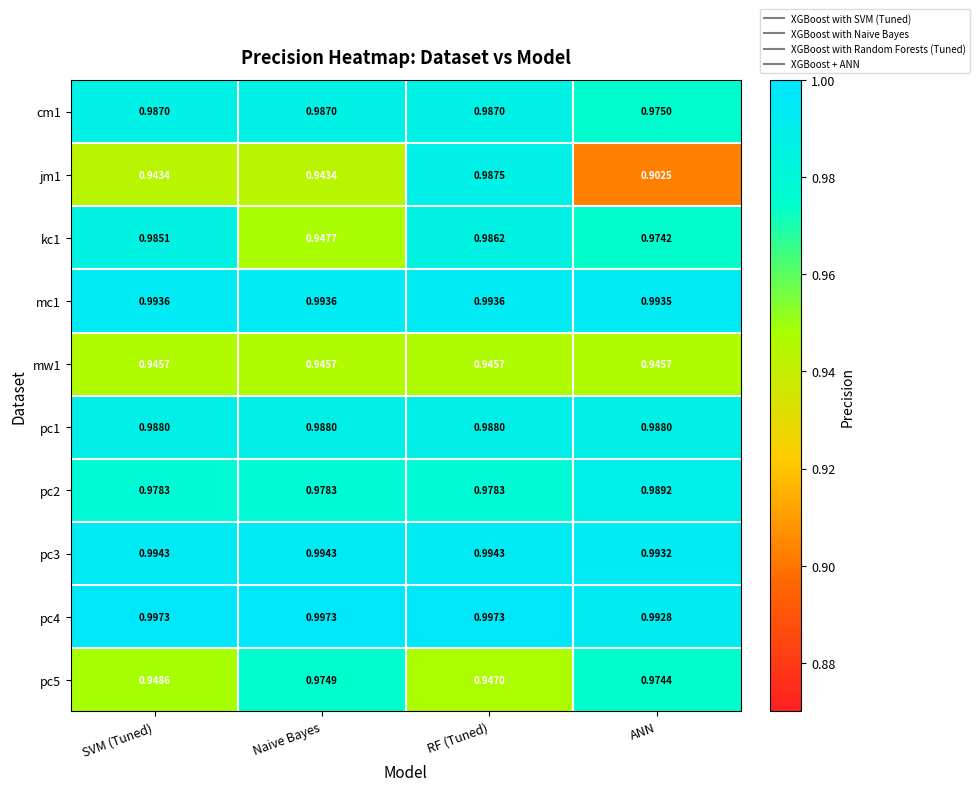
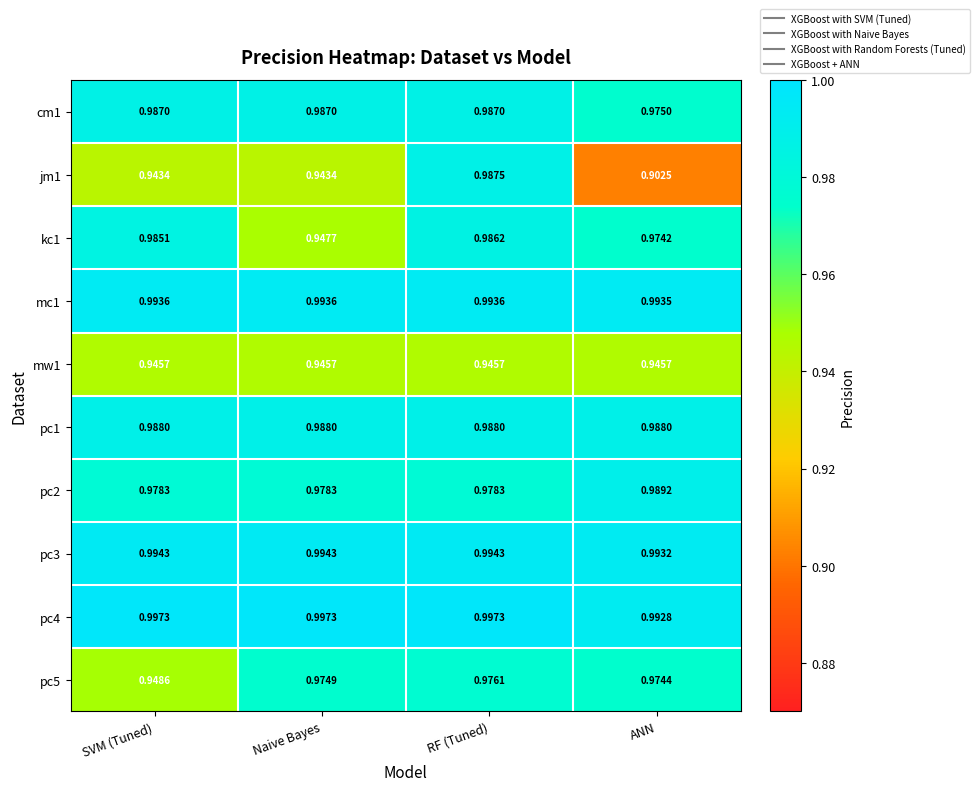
pc5, RF (Tuned): 0.9470 -> 0.9761
